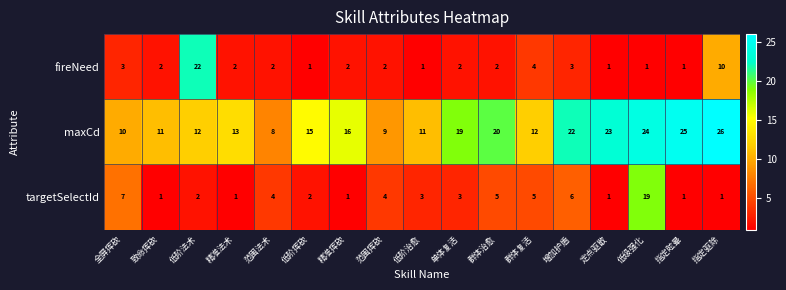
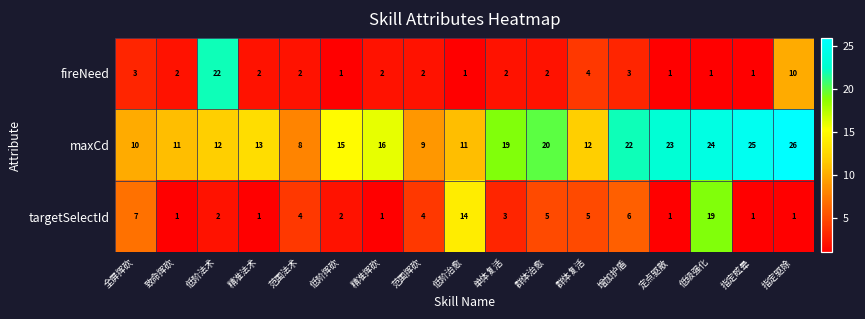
targetSelectId, 低阶治愈: 3 -> 14
